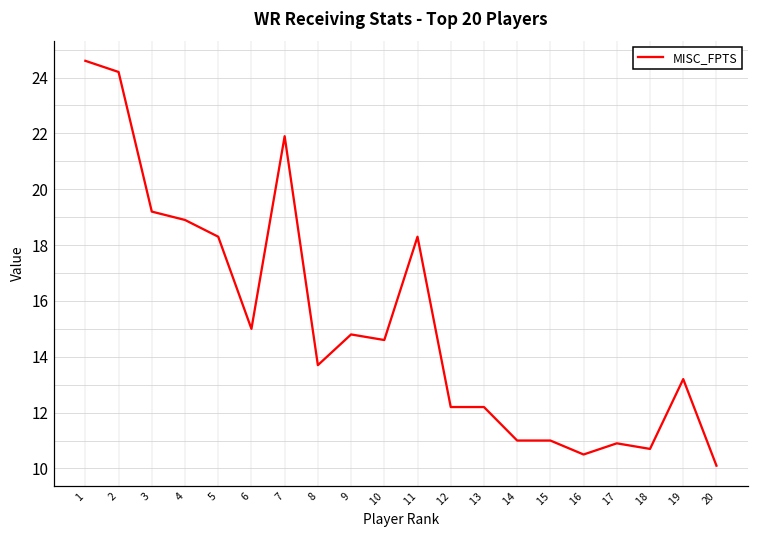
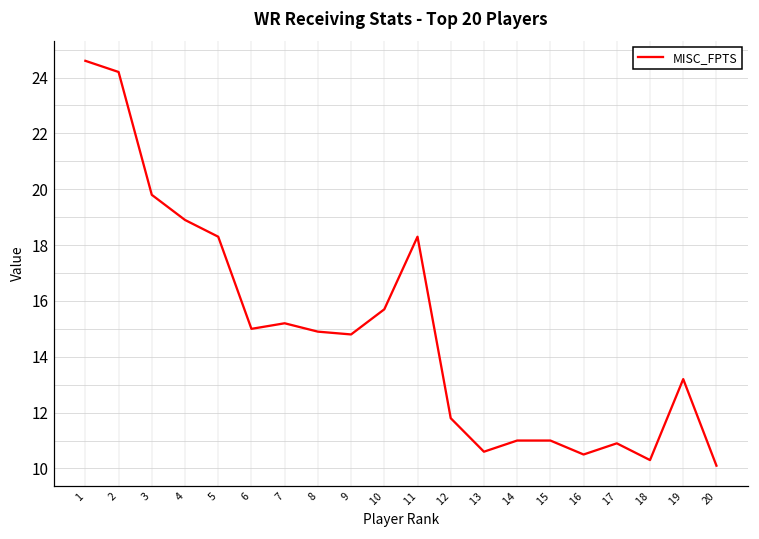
3: 19.2 -> 19.8
7: 21.9 -> 15.2
8: 13.7 -> 14.9
10: 14.6 -> 15.7
12: 12.2 -> 11.8
13: 12.2 -> 10.6
18: 10.7 -> 10.3
